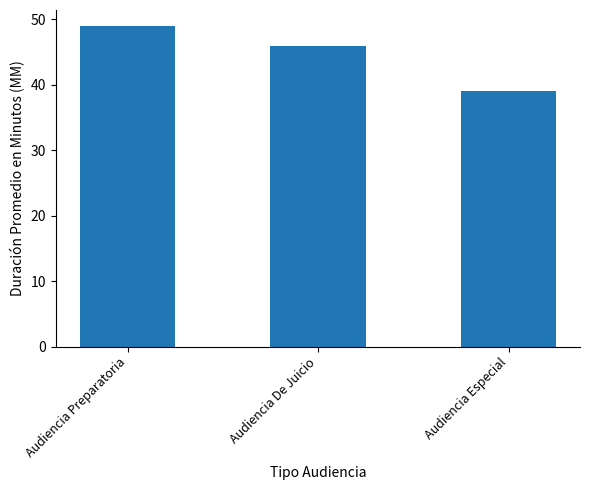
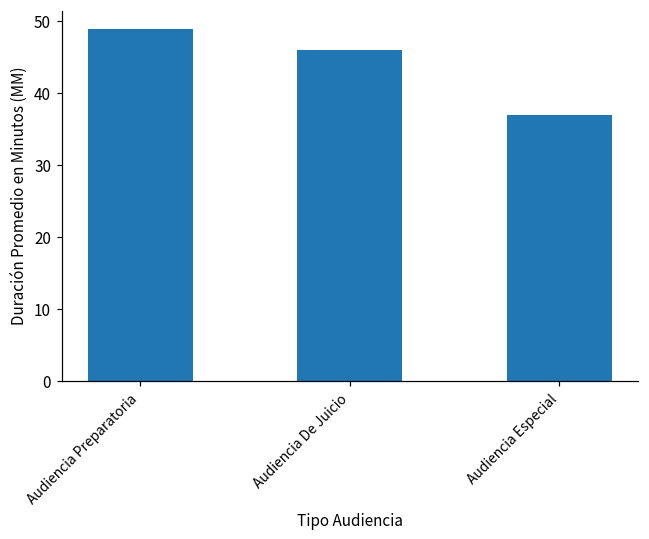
Audiencia Especial: 39 -> 37
